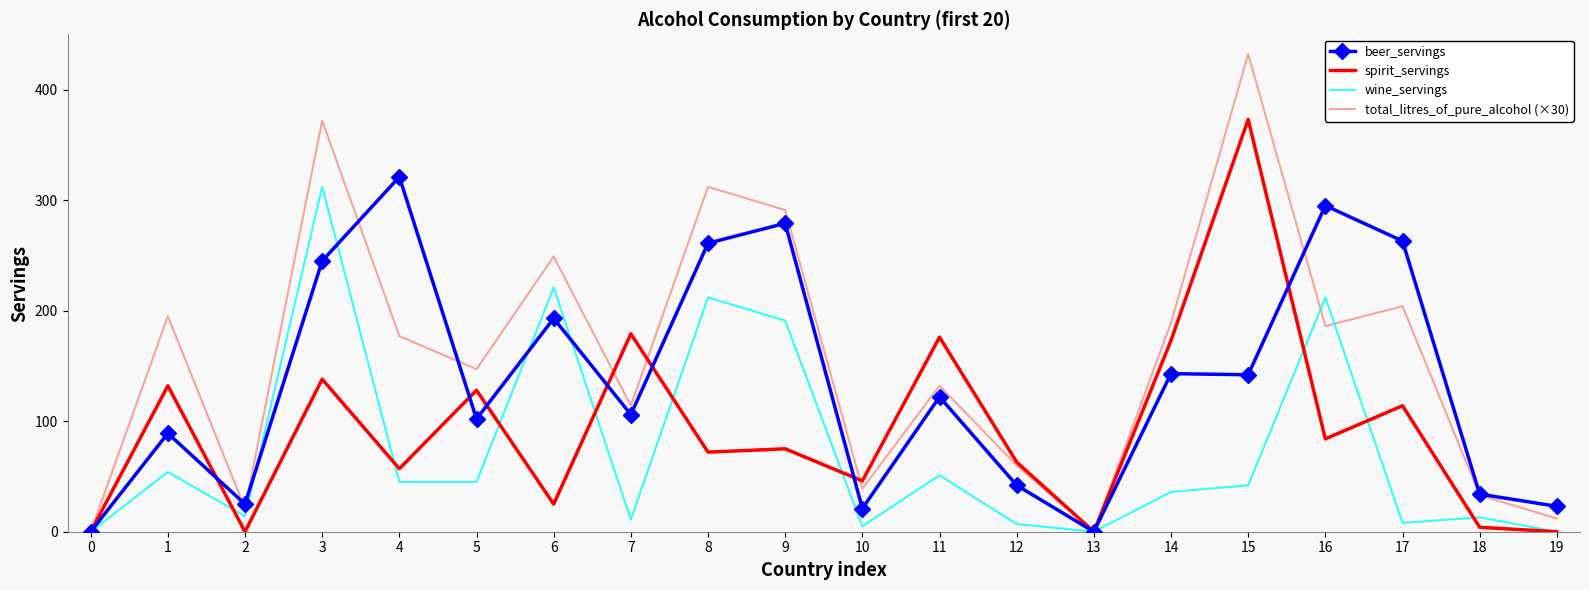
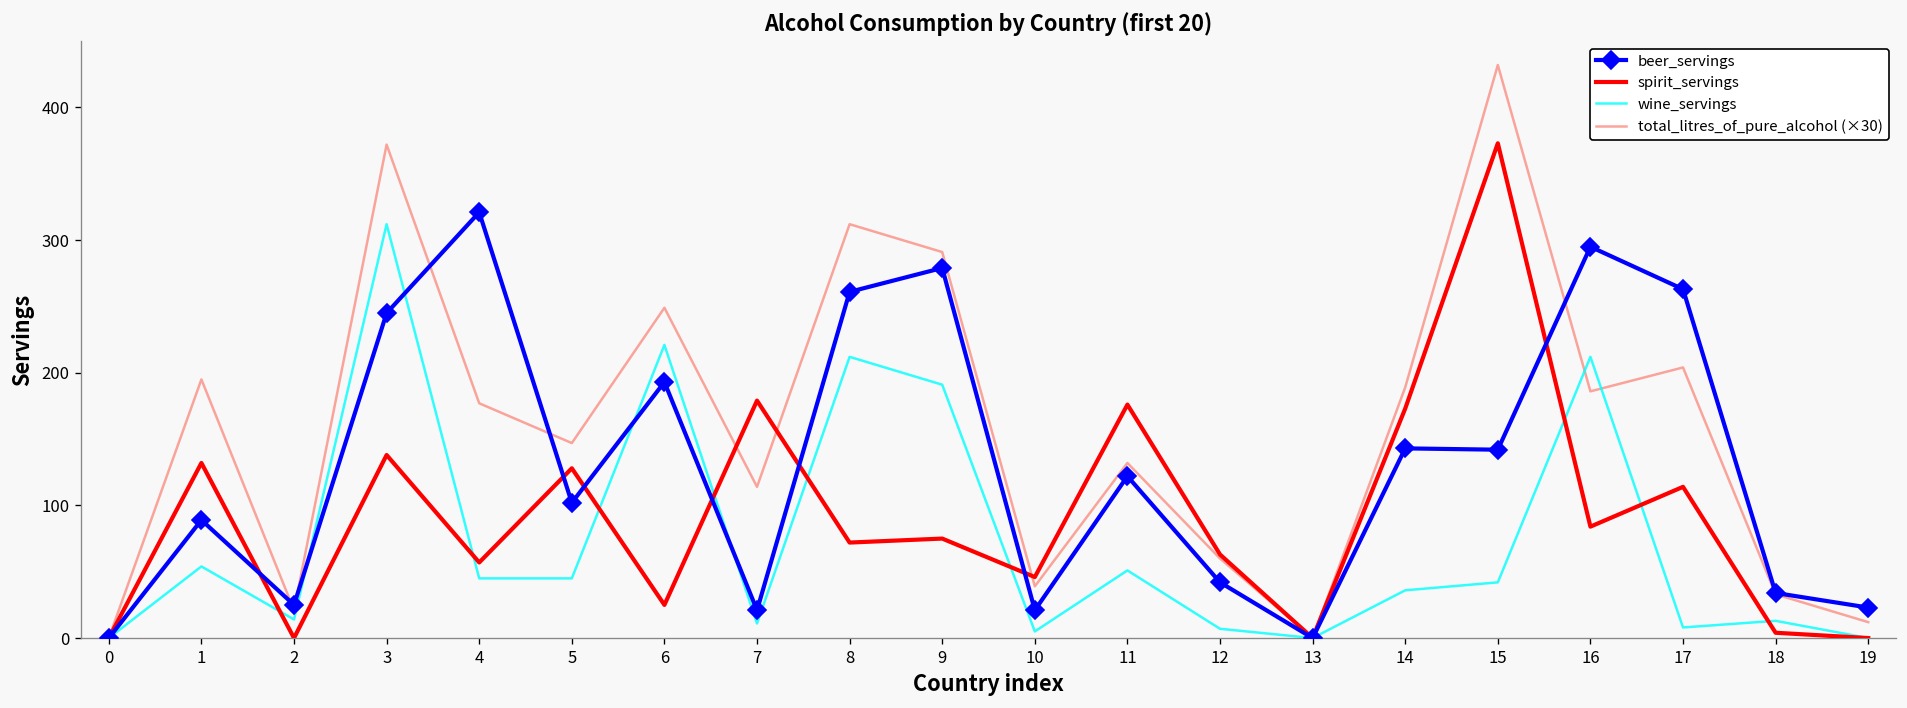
beer_servings, 7: 106 -> 21
